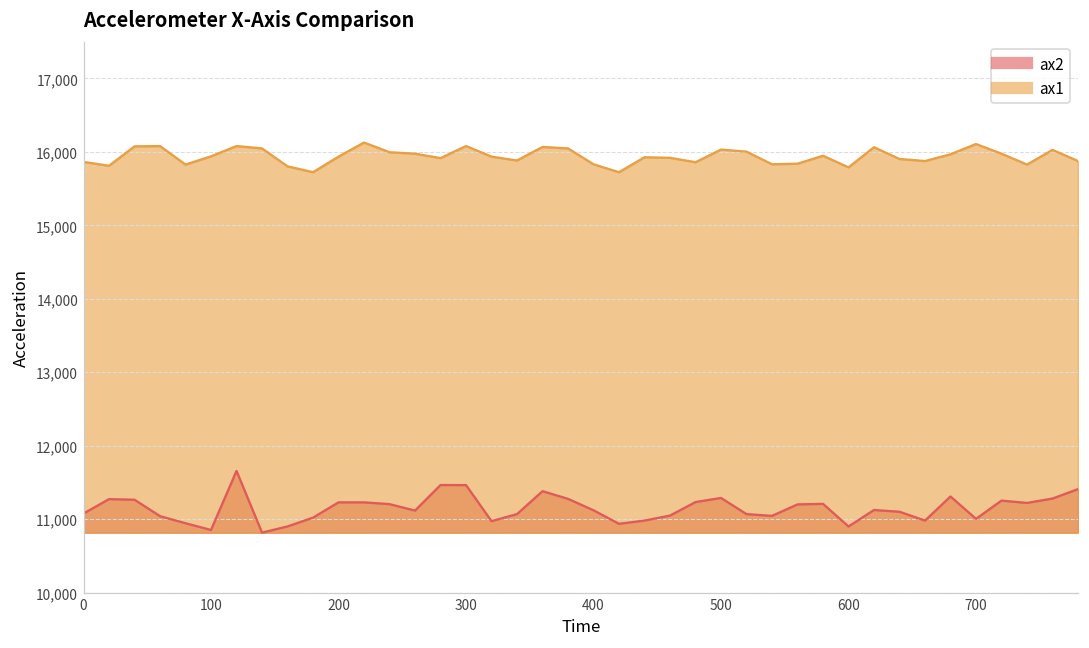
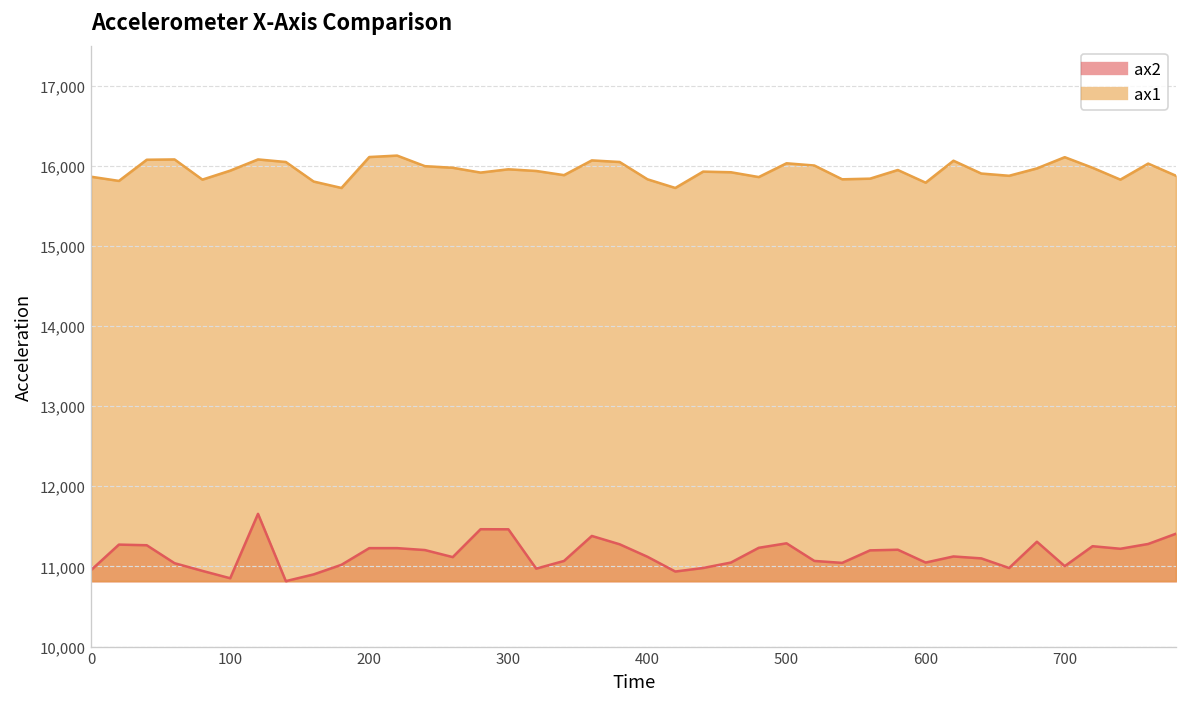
ax2, 0: 11,100 -> 11,000
ax1, 200: 15,900 -> 16,100
ax1, 300: 16,100 -> 16,000
ax2, 600: 10,900 -> 11,000
